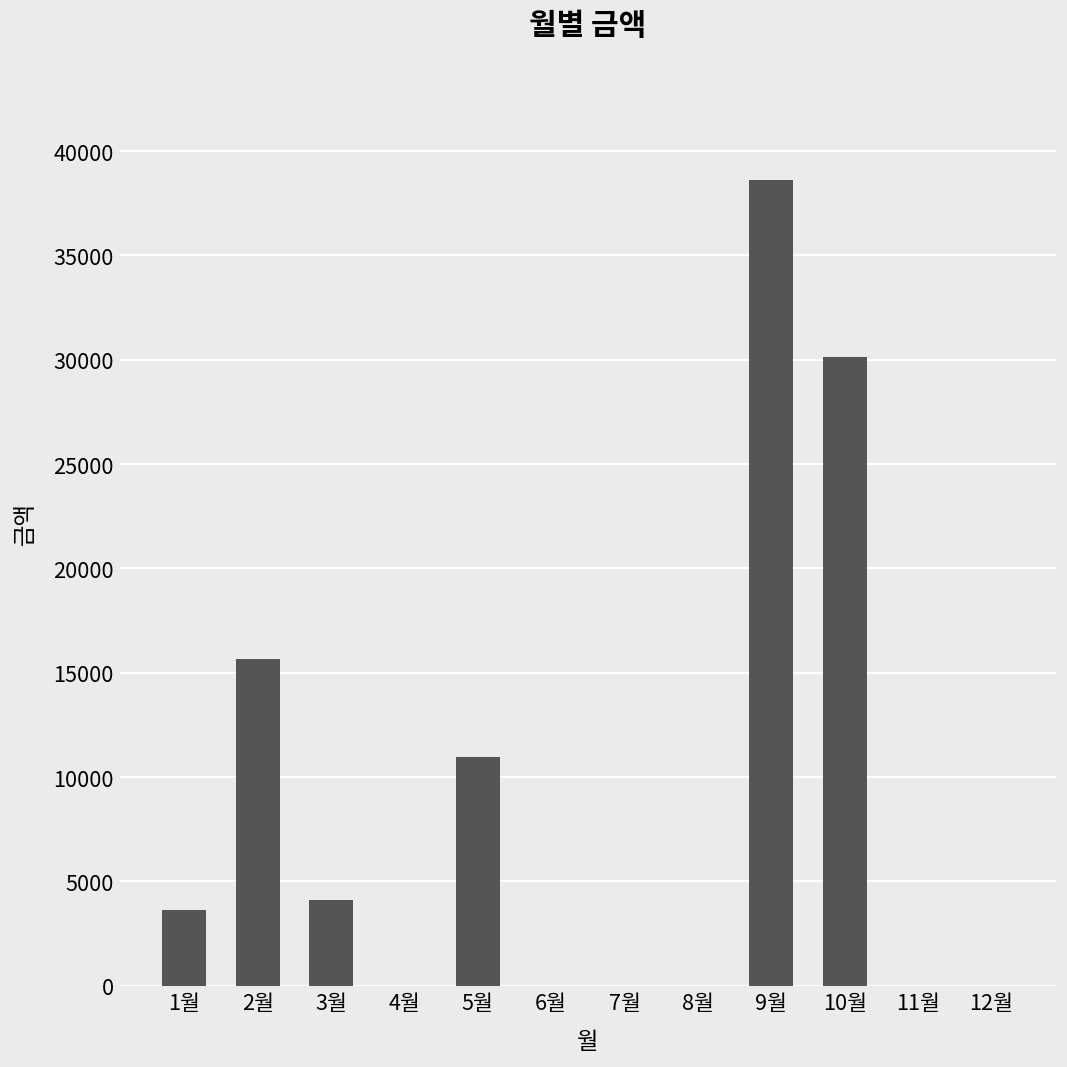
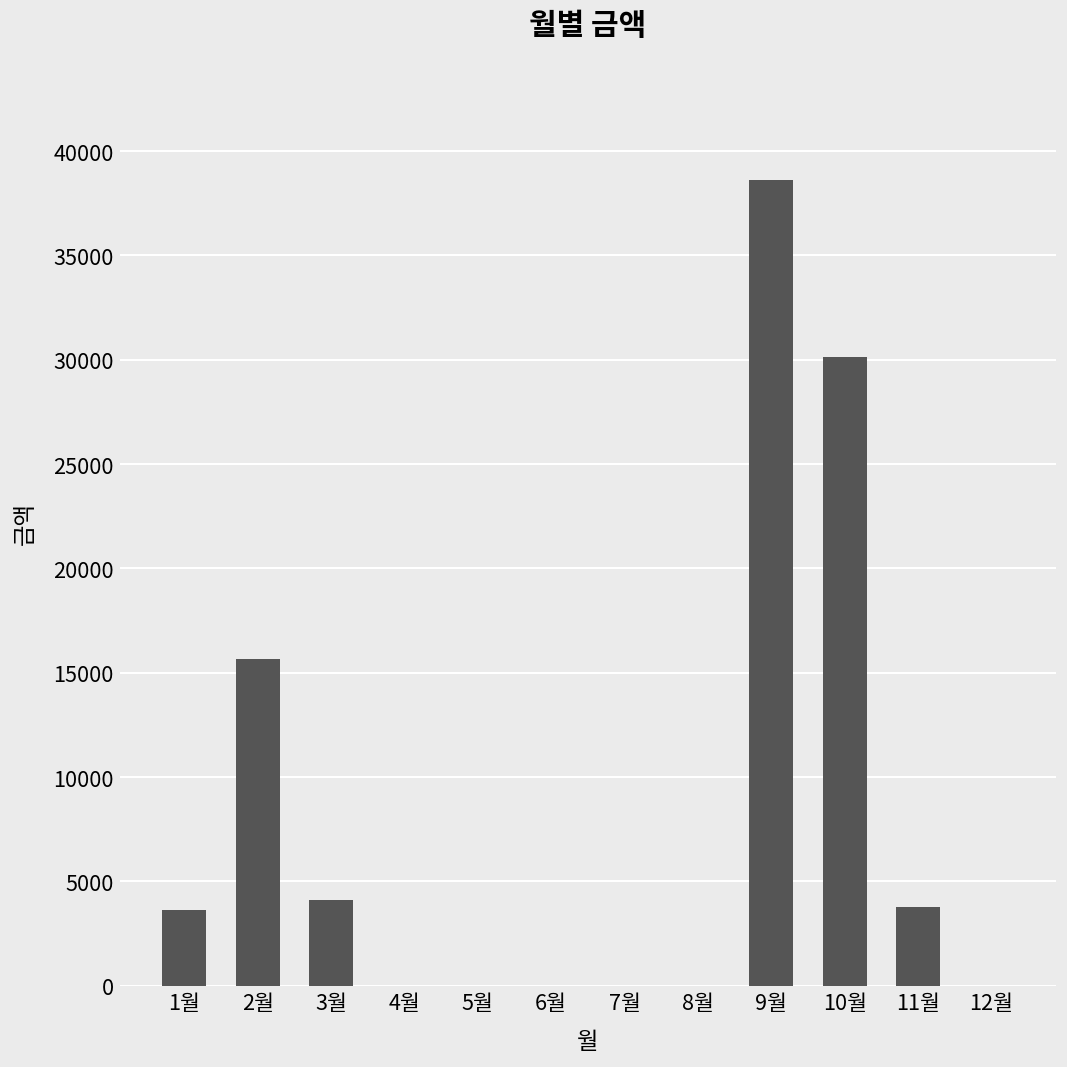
5월: 11000 -> 0
11월: 0 -> 3800
